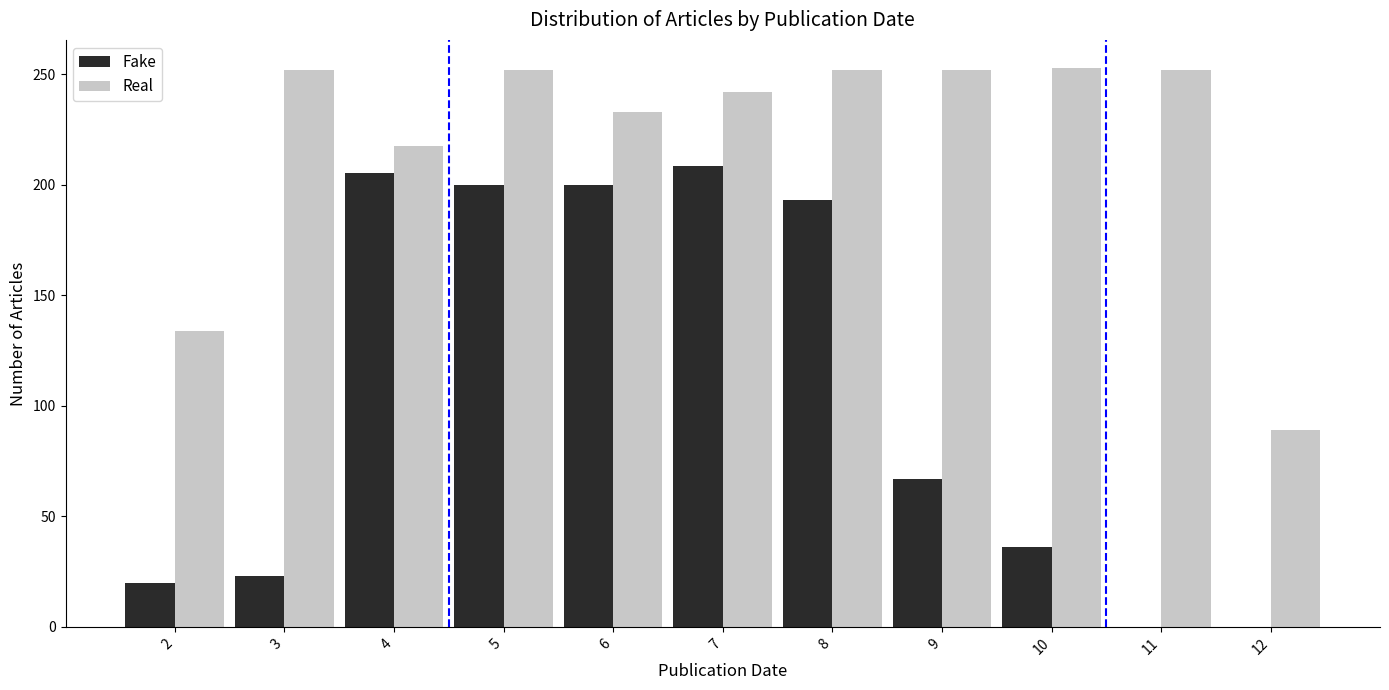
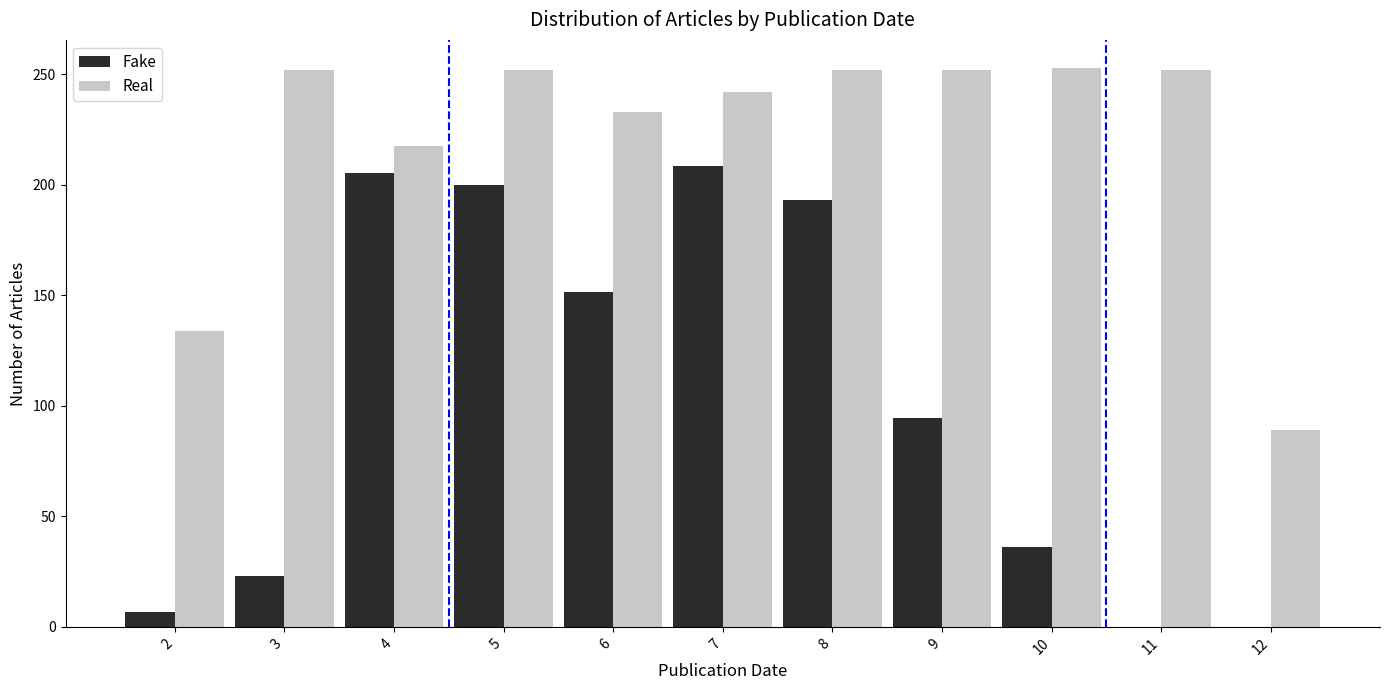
Fake, 2: 20 -> 7
Fake, 6: 200 -> 152
Fake, 9: 67 -> 95
